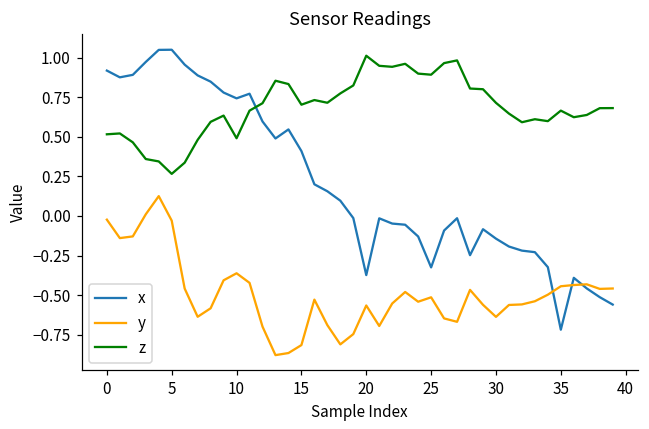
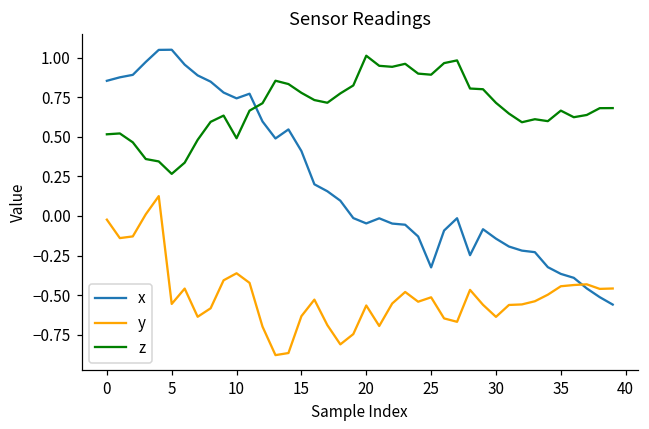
x, 0: 0.92 -> 0.85
y, 5: -0.03 -> -0.56
y, 15: -0.82 -> -0.63
z, 15: 0.70 -> 0.78
x, 20: -0.37 -> -0.05
x, 35: -0.72 -> -0.37
